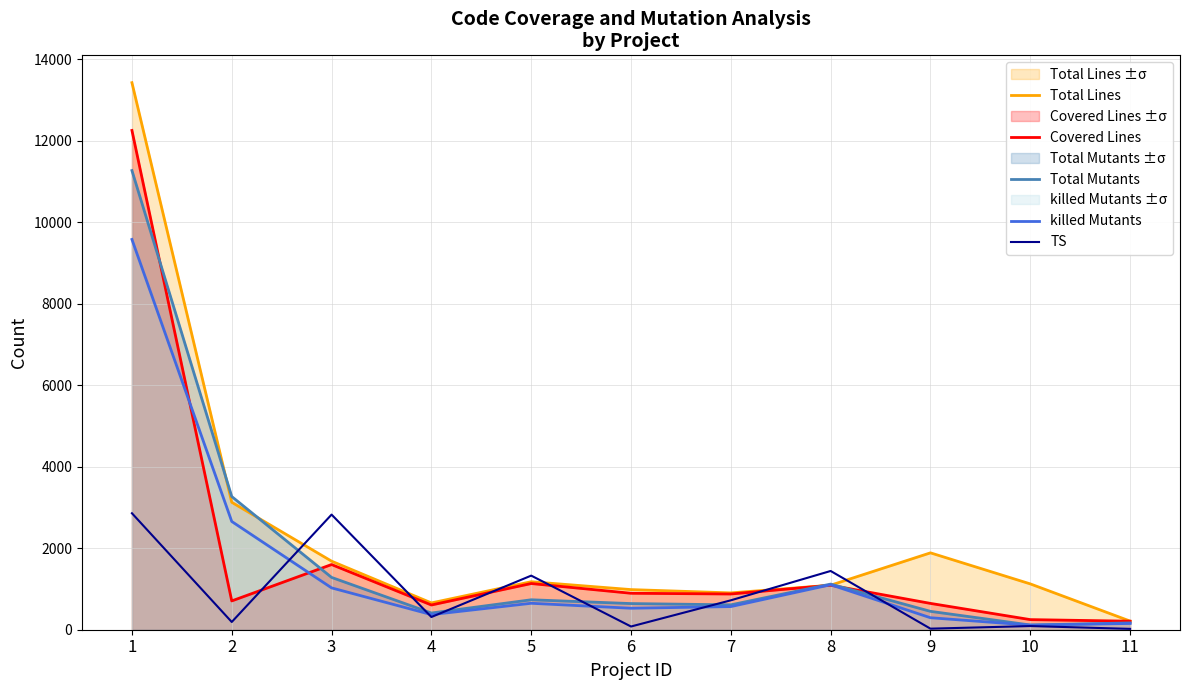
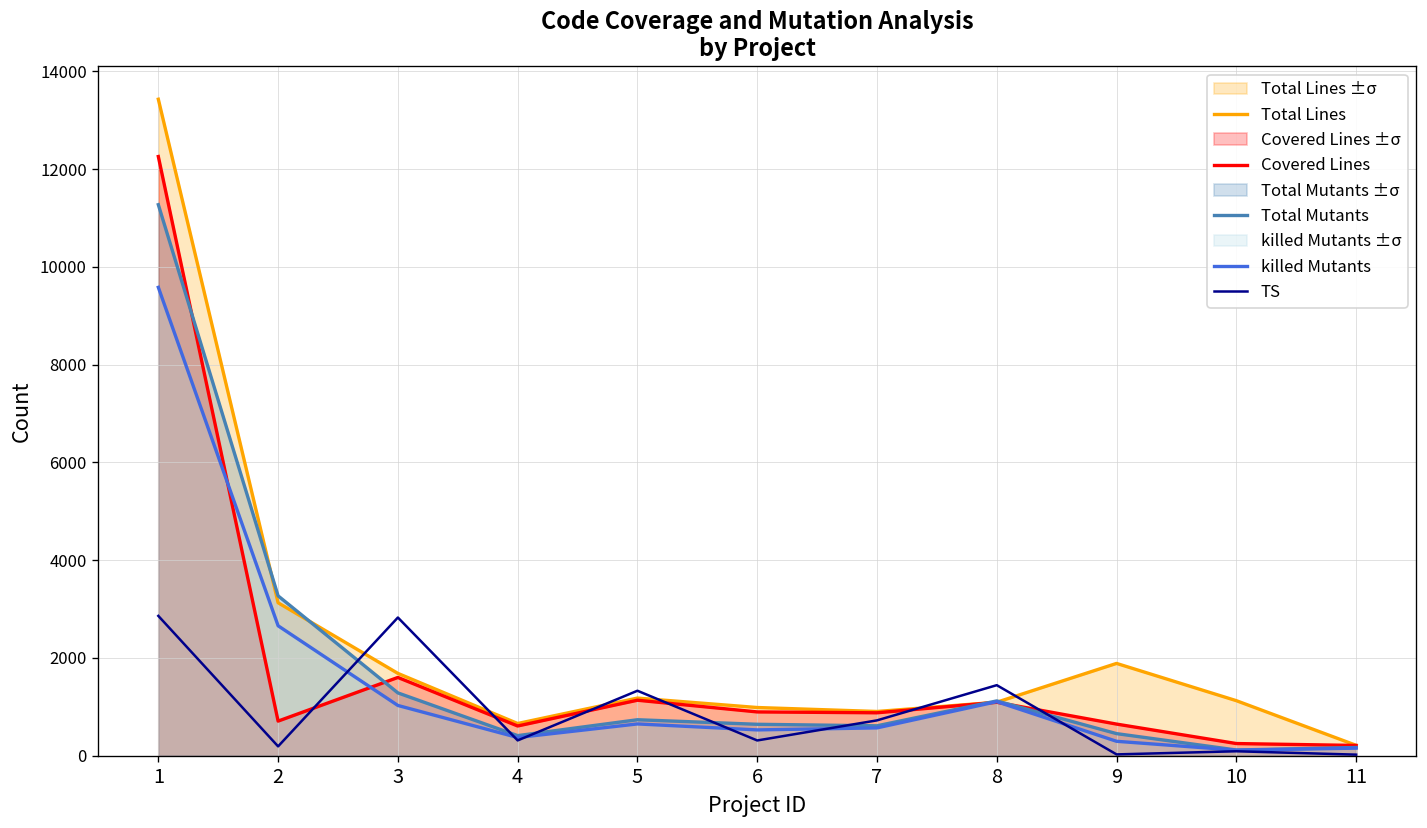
TS, 6: 100 -> 300
